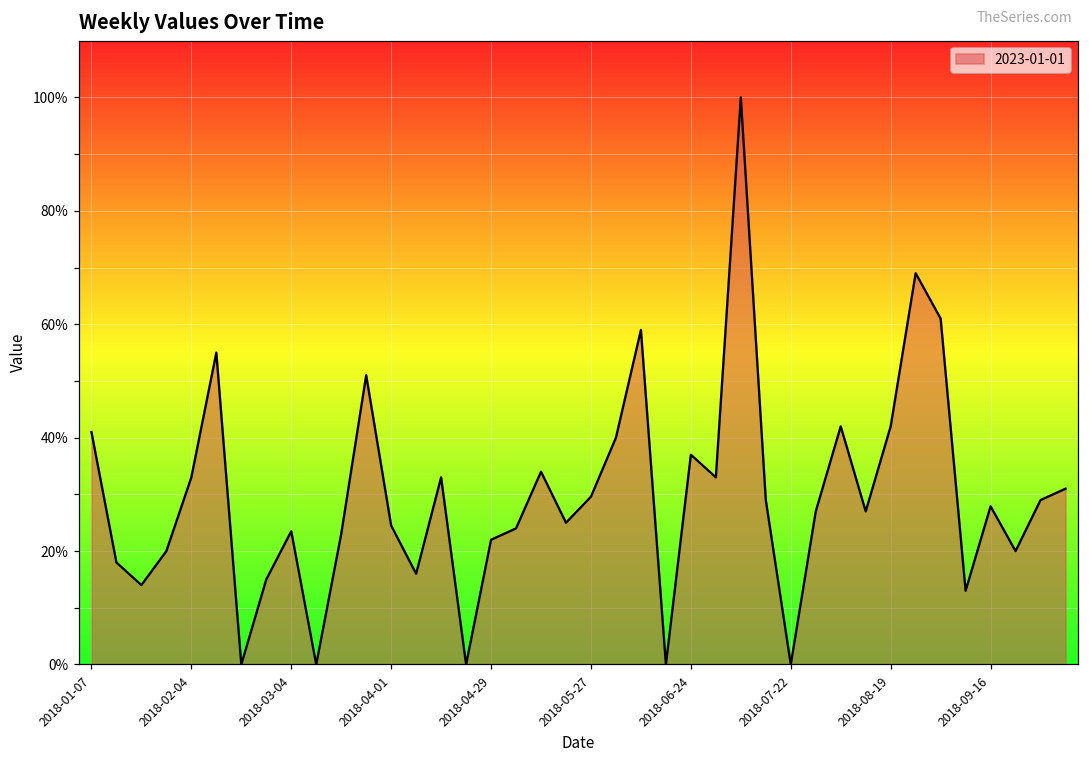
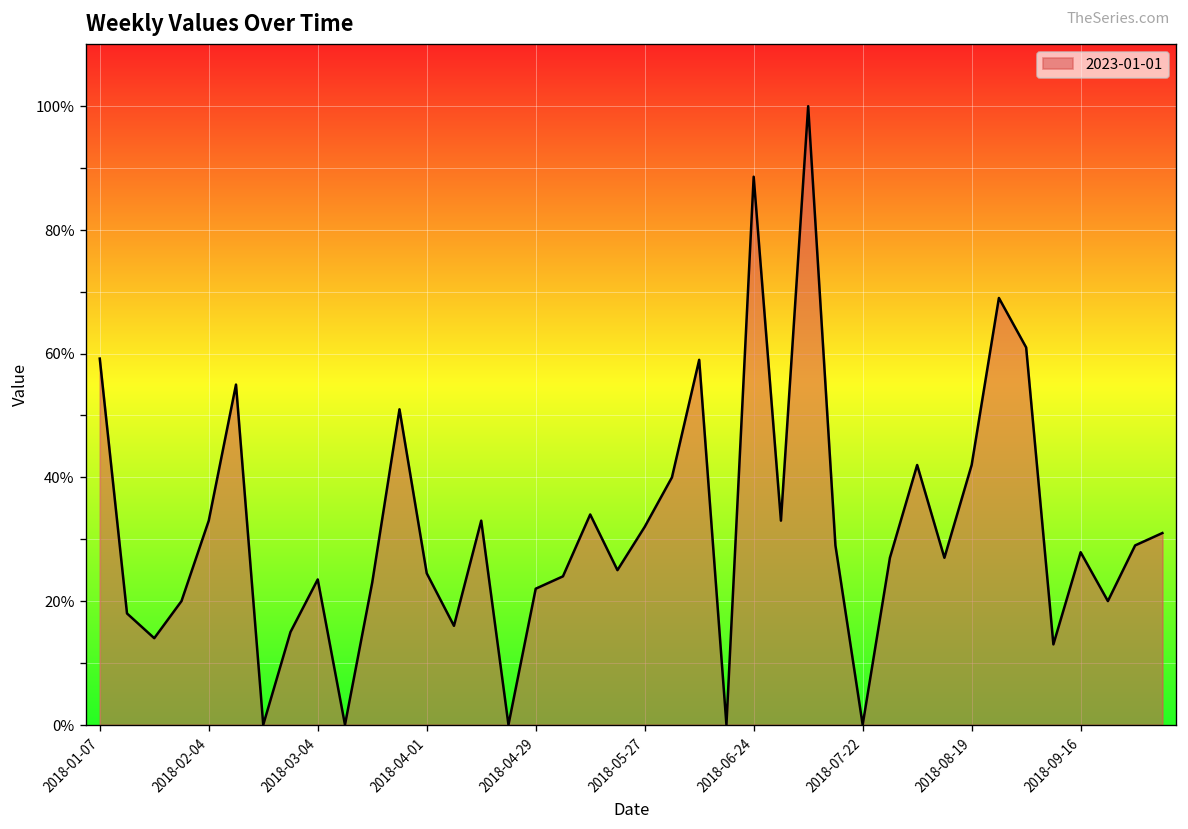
2018-01-07: 41% -> 59%
2018-05-27: 30% -> 32%
2018-06-24: 37% -> 89%
